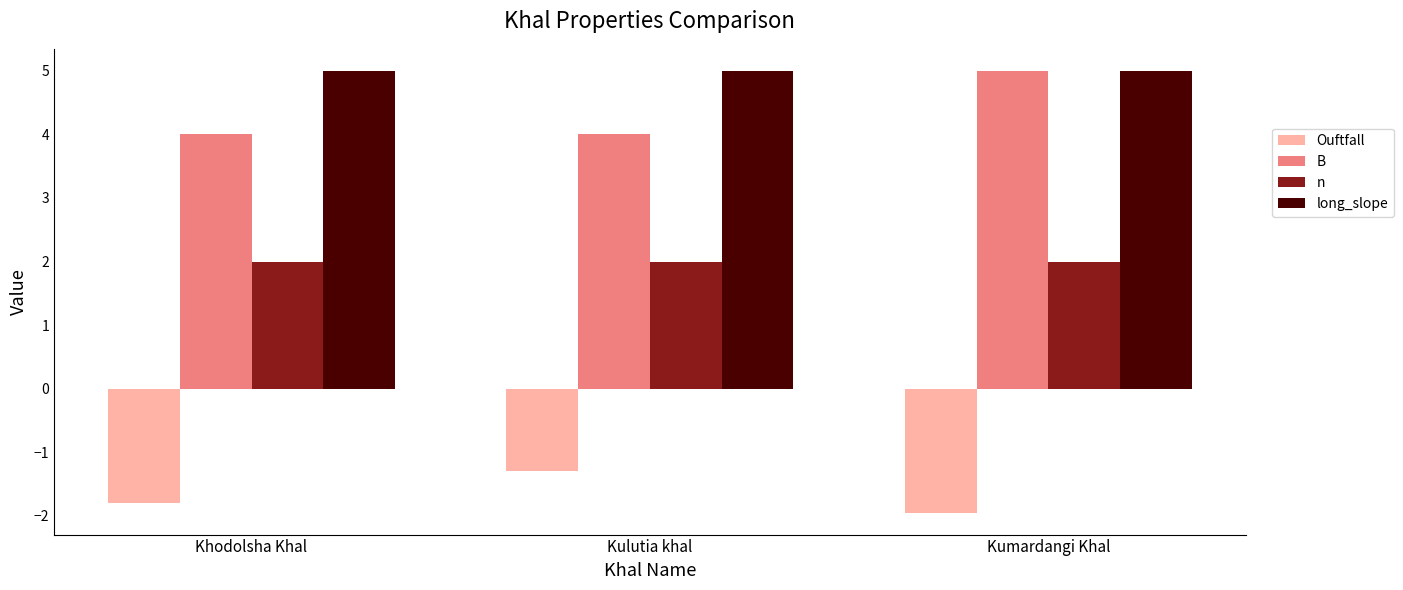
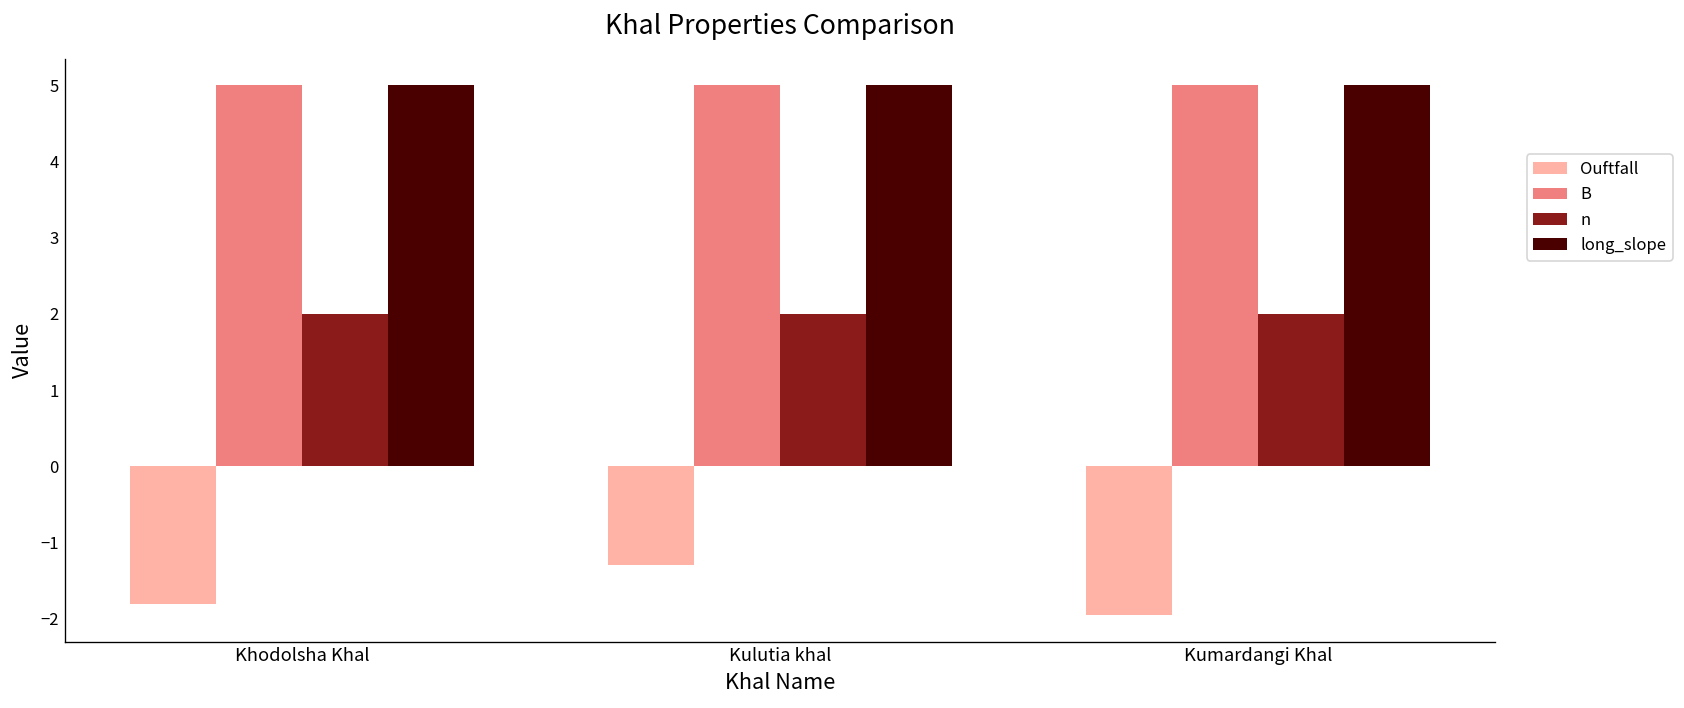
B, Khodolsha Khal: 4 -> 5
B, Kulutia khal: 4 -> 5
